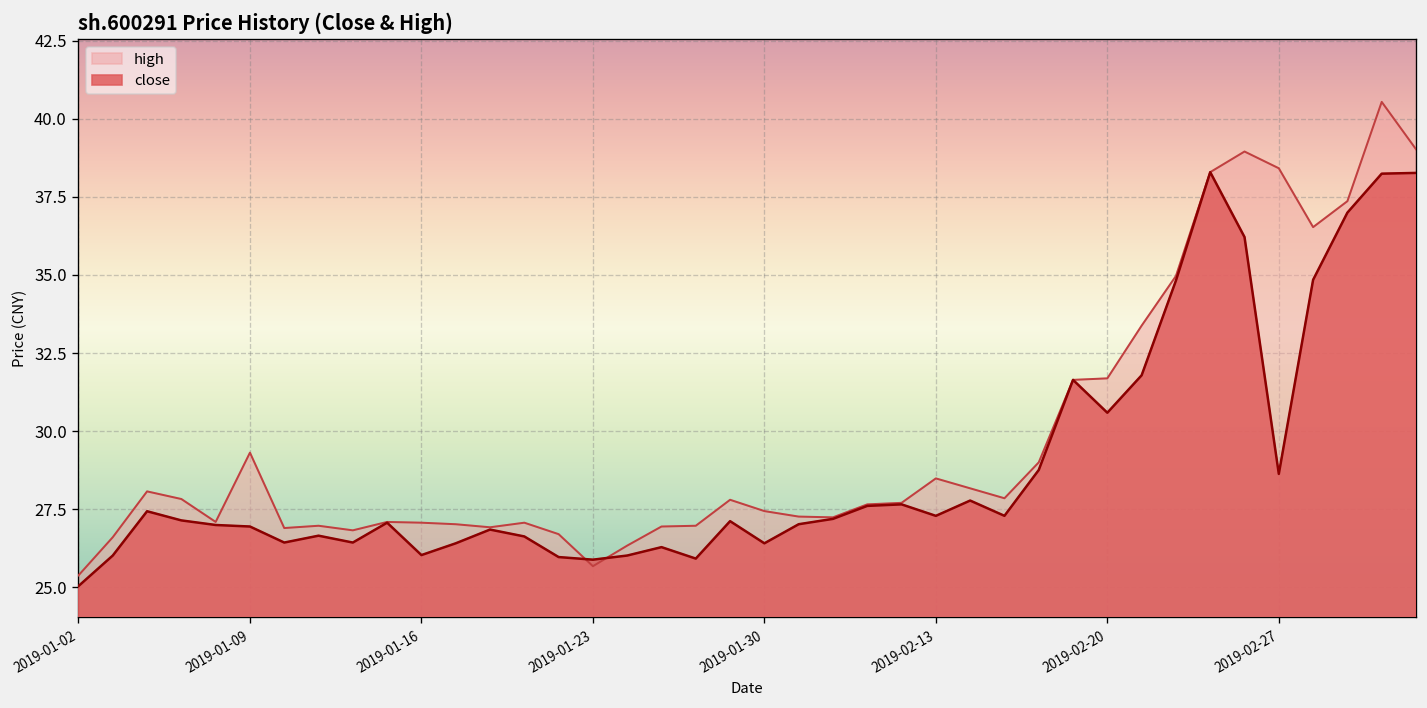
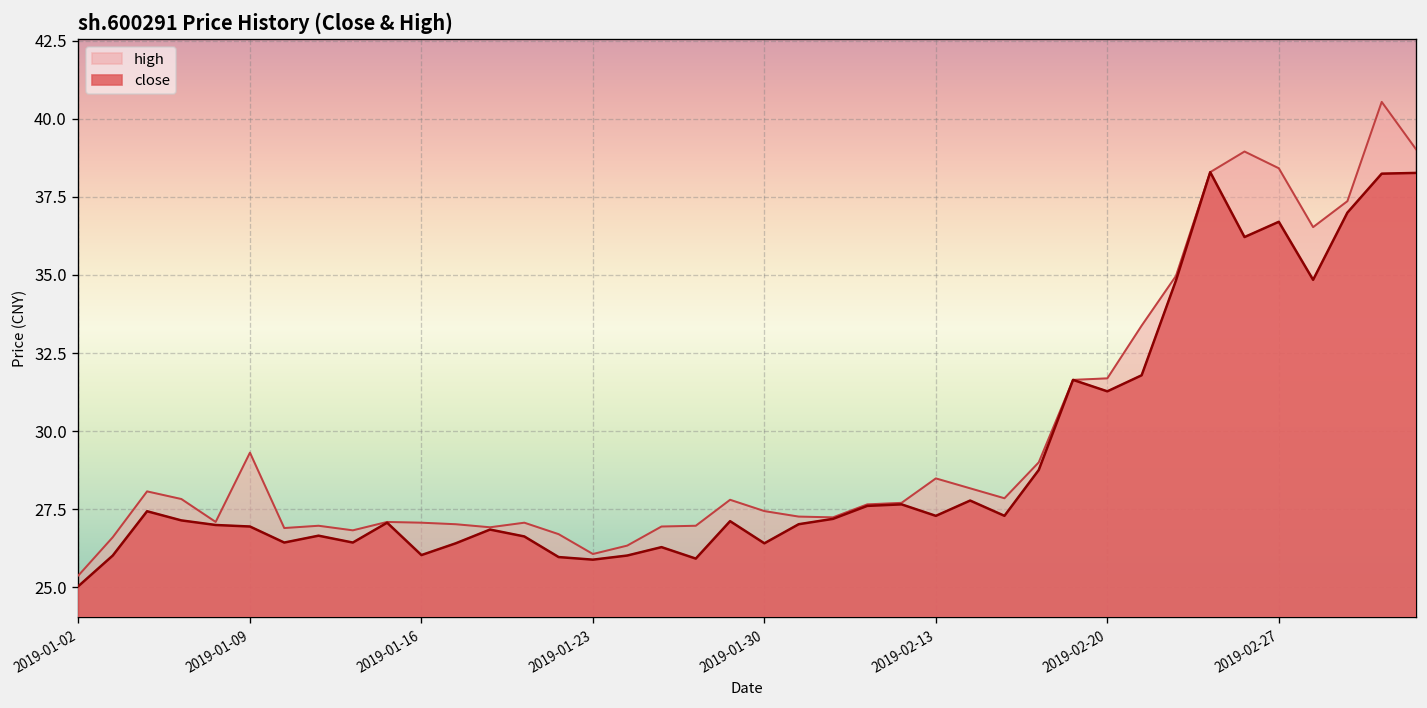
high, 2019-01-23: 25.7 -> 26.1
close, 2019-02-20: 30.6 -> 31.3
close, 2019-02-27: 28.6 -> 36.7
